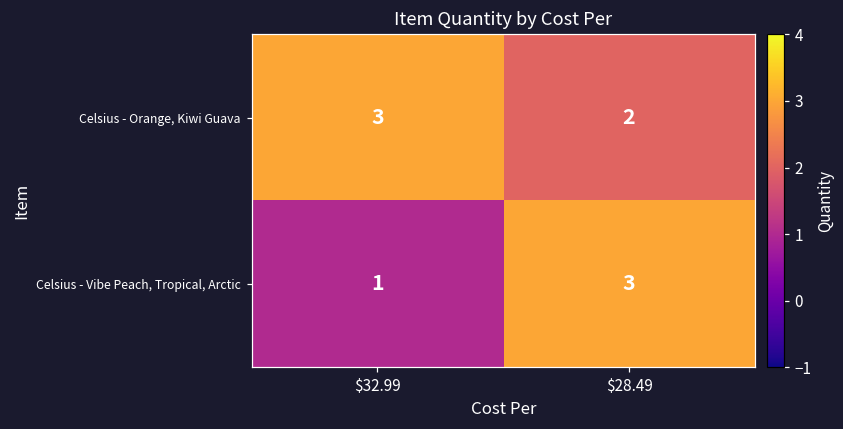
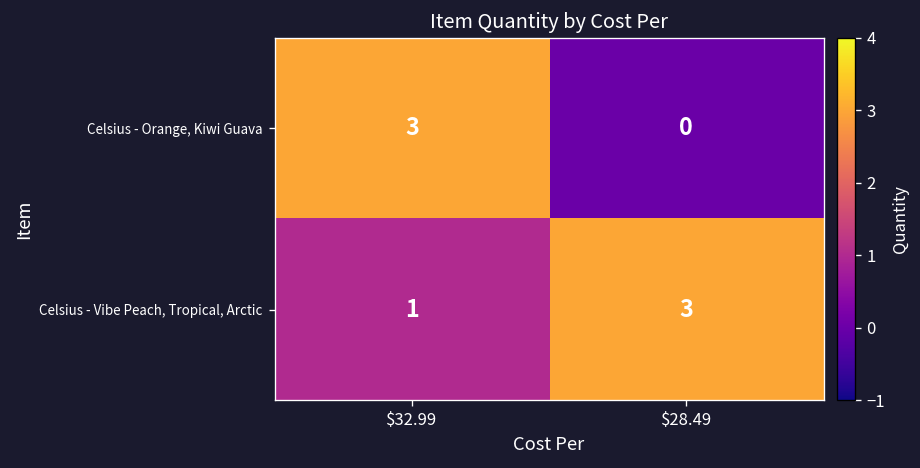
Celsius - Orange, Kiwi Guava, $28.49: 2 -> 0
